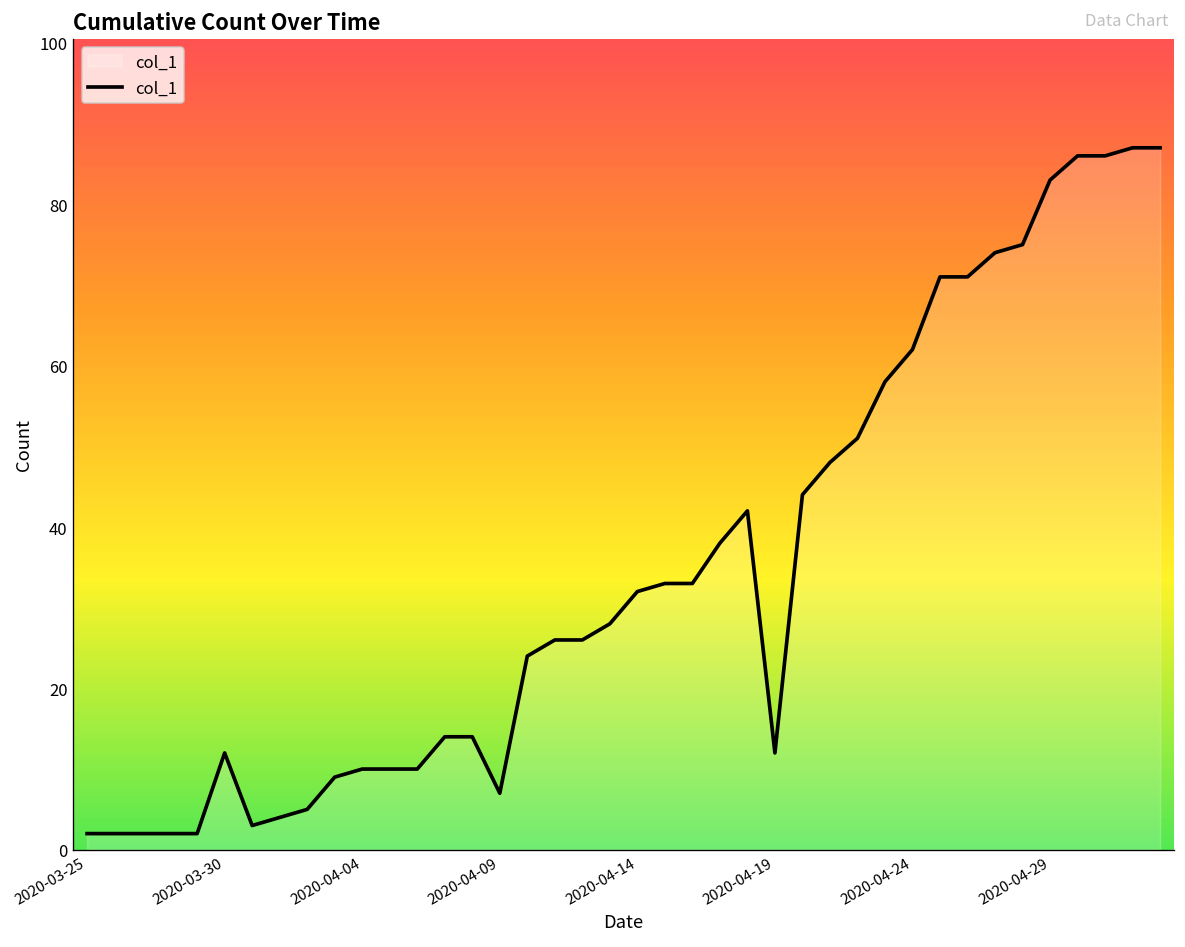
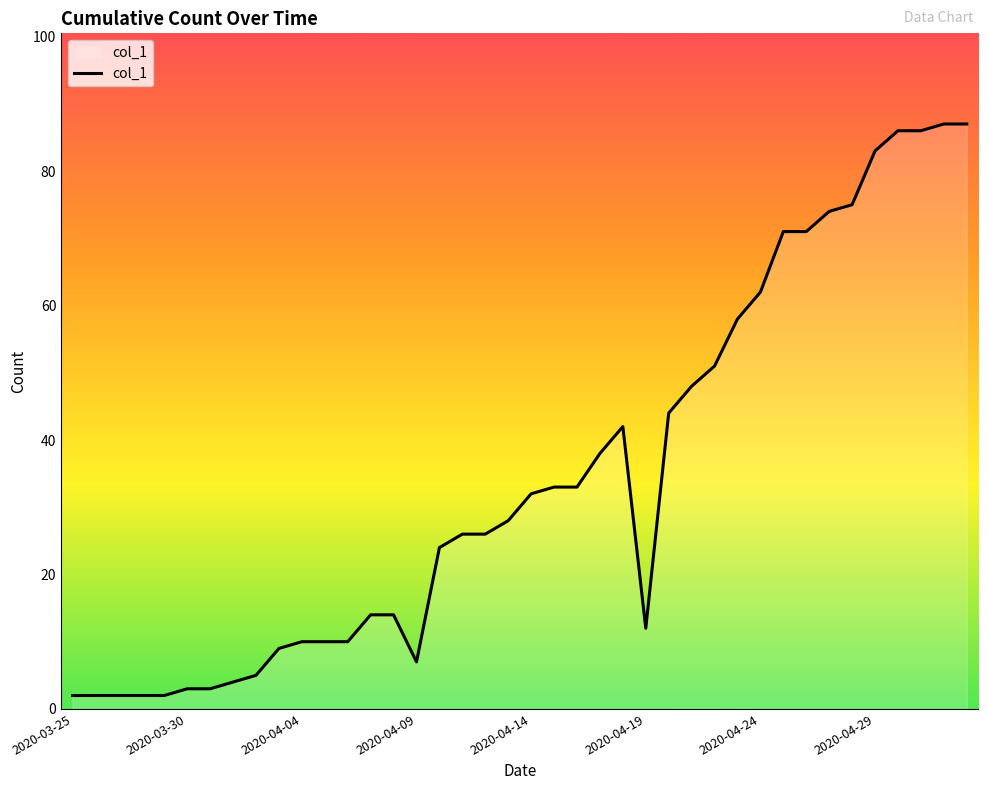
2020-03-30: 12 -> 3
